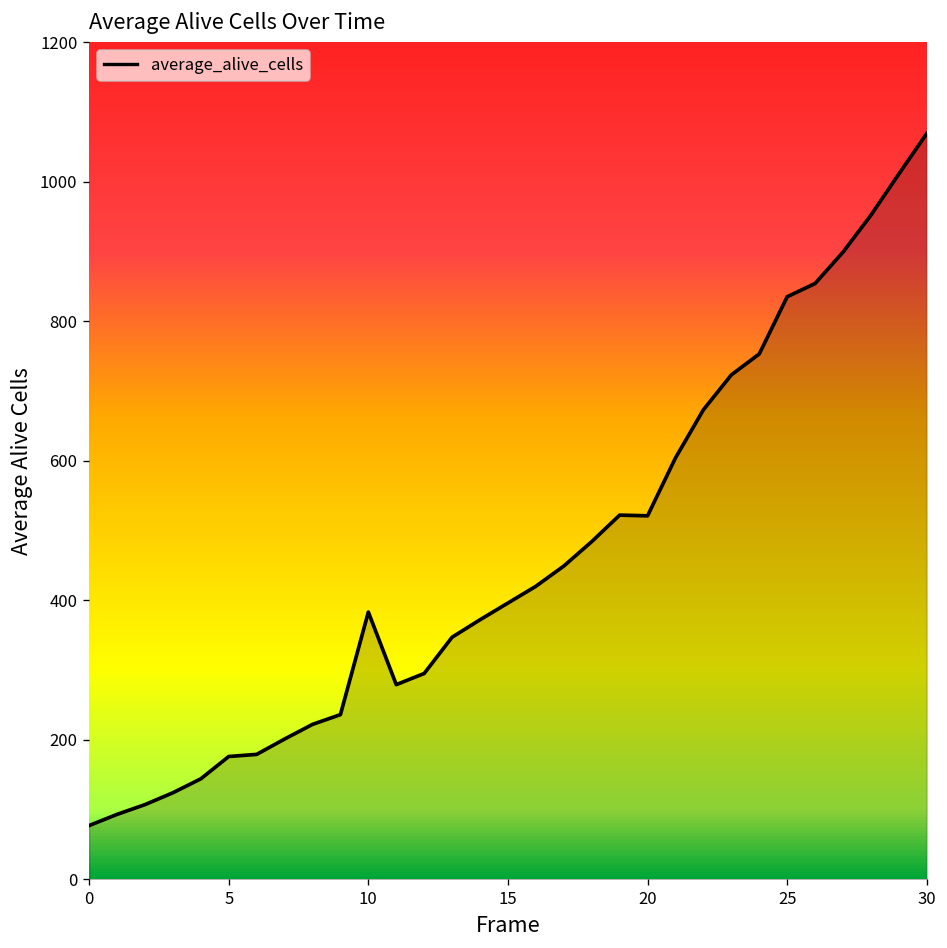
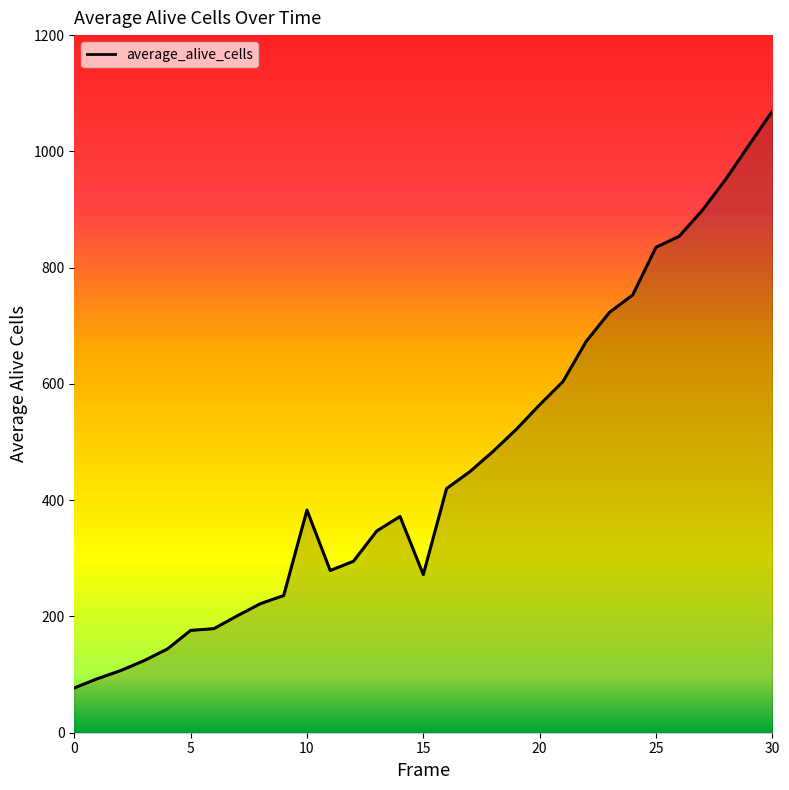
15: 400 -> 270
20: 520 -> 560
